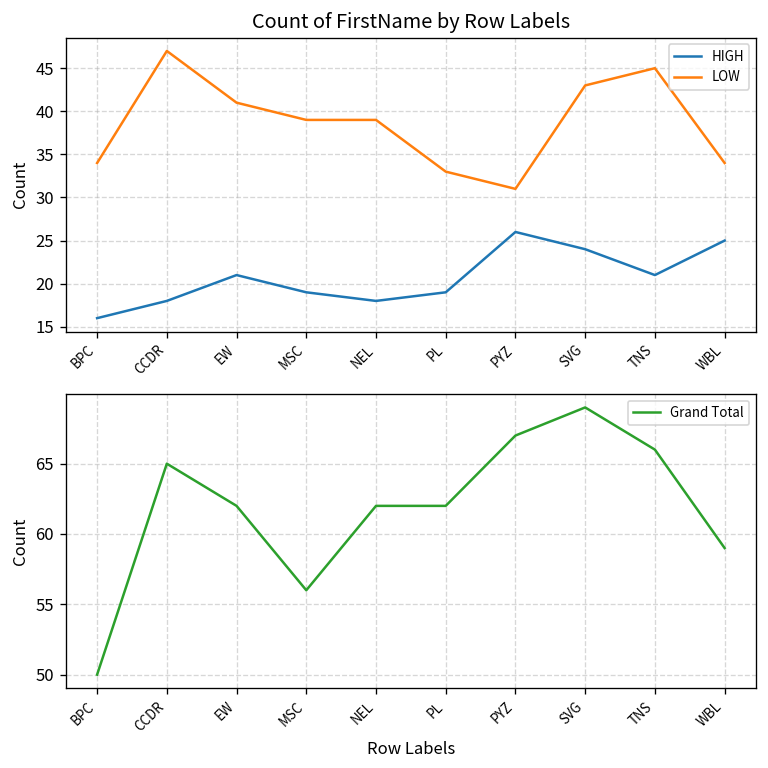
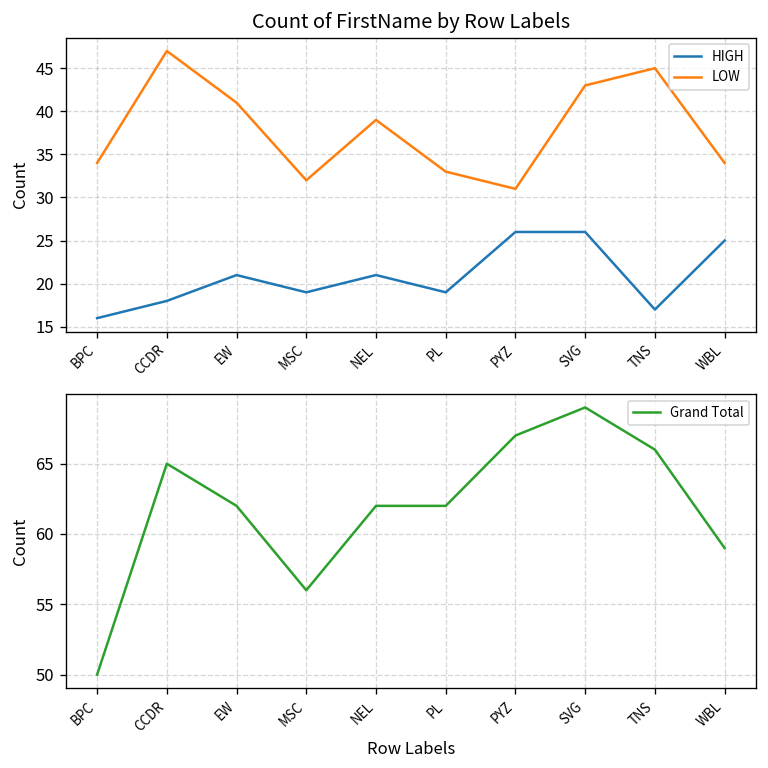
Count of FirstName by Row Labels, LOW, MSC: 39 -> 32
Count of FirstName by Row Labels, HIGH, NEL: 18 -> 21
Count of FirstName by Row Labels, HIGH, SVG: 24 -> 26
Count of FirstName by Row Labels, HIGH, TNS: 21 -> 17
